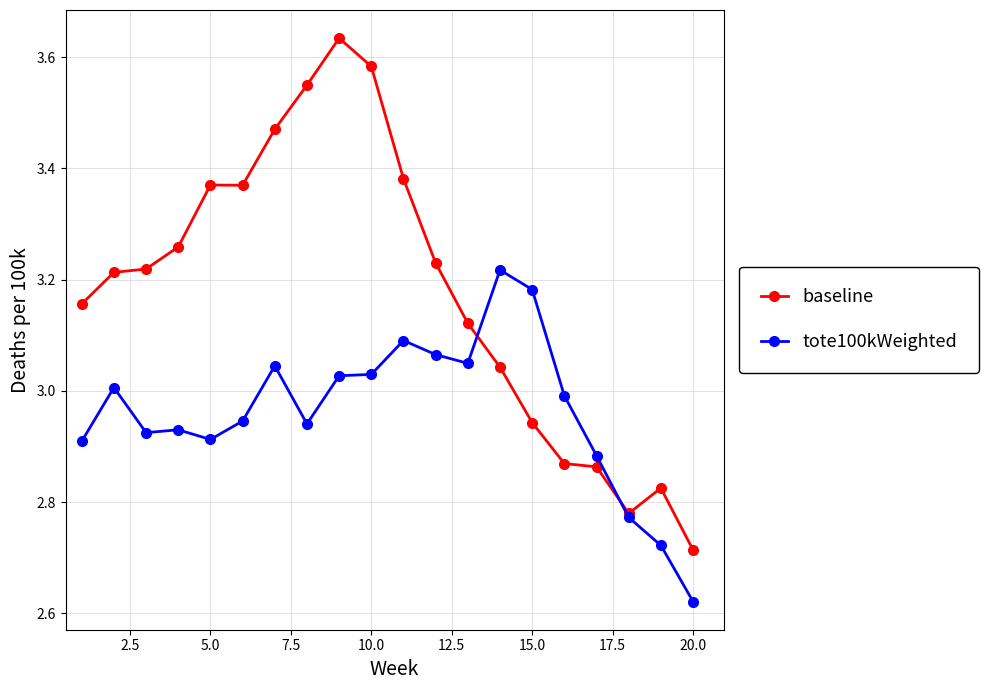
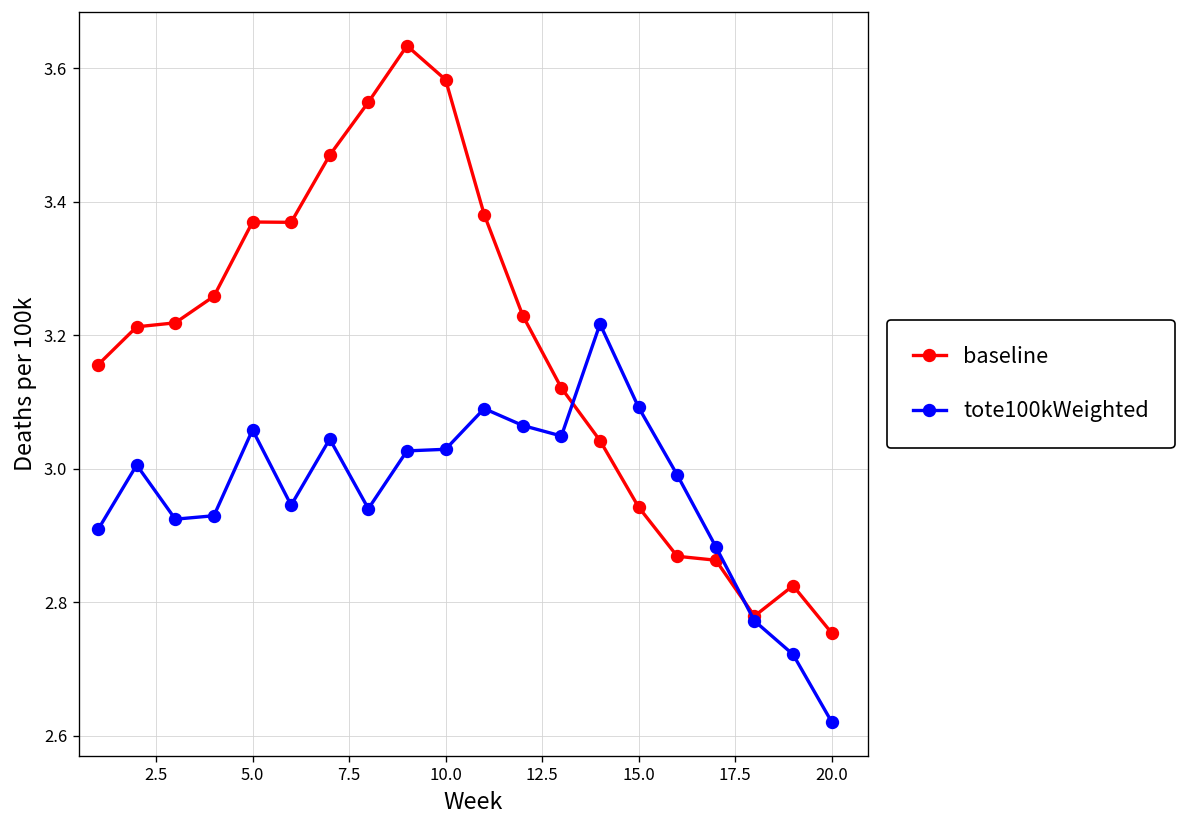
tote100kWeighted, 5.0: 2.91 -> 3.06
tote100kWeighted, 15.0: 3.18 -> 3.09
baseline, 20.0: 2.71 -> 2.75
